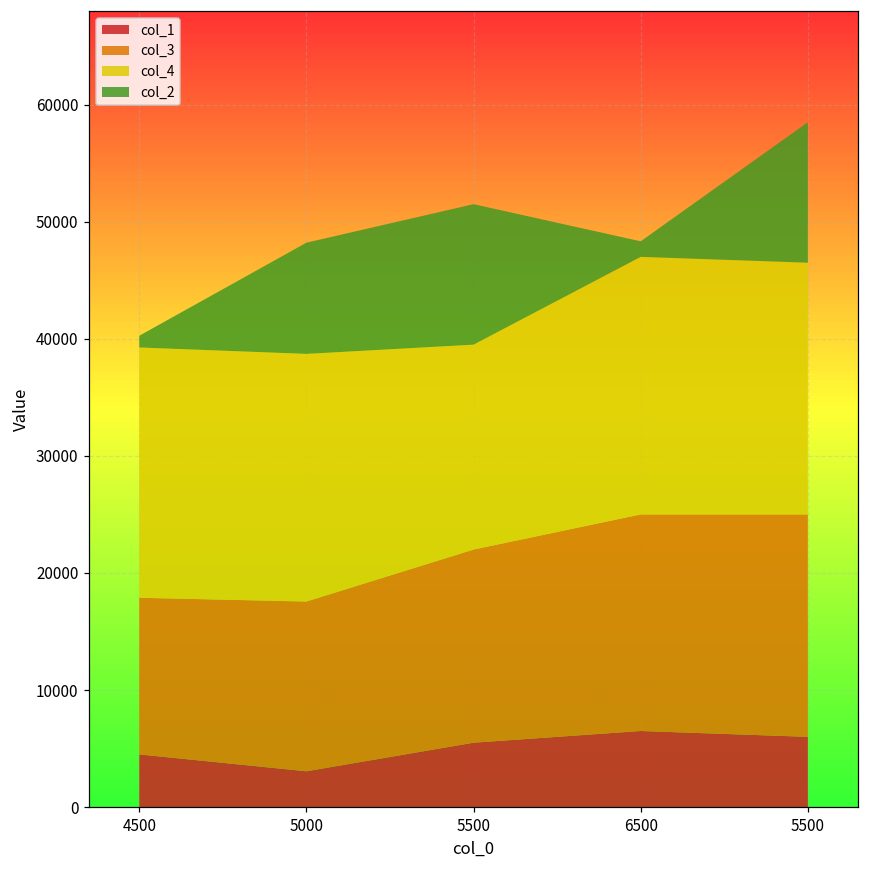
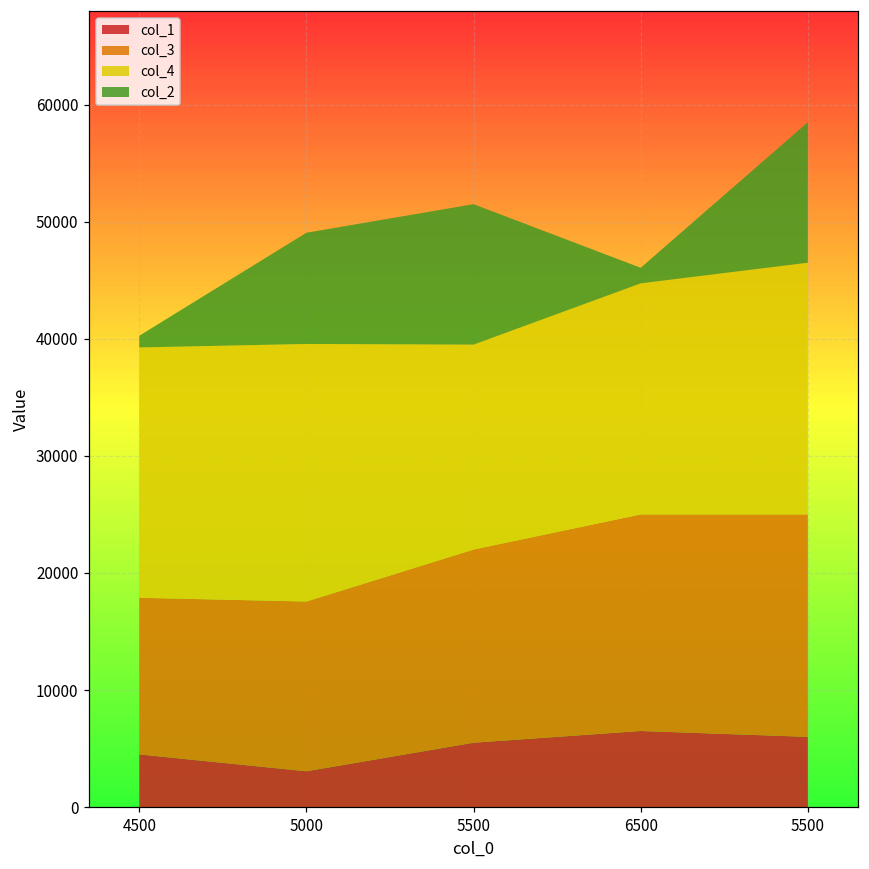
col_4, 5000: 21200 -> 22000
col_4, 6500: 22000 -> 19700
